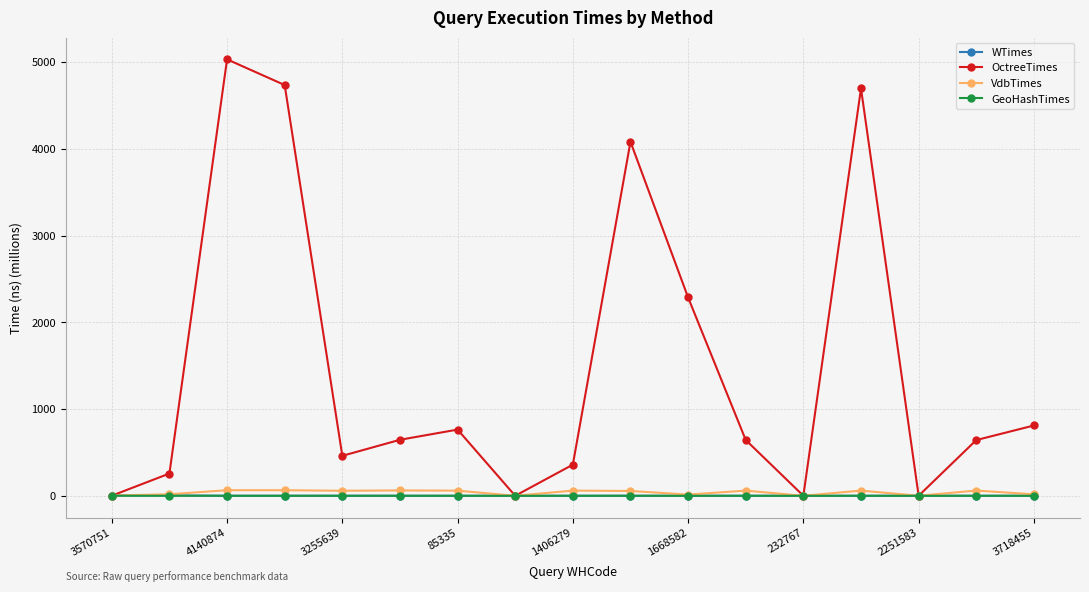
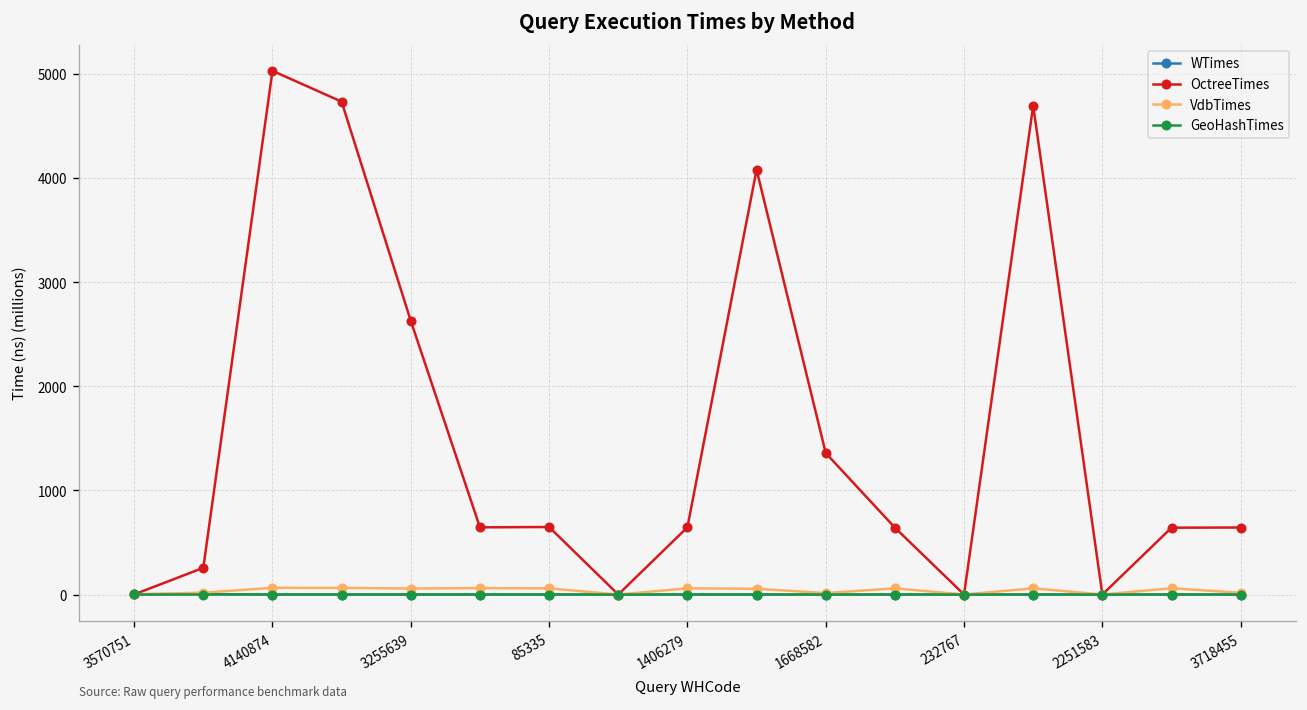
OctreeTimes, 3255639: 500 -> 2600
OctreeTimes, 85335: 800 -> 600
OctreeTimes, 1406279: 400 -> 600
OctreeTimes, 1668582: 2300 -> 1400
OctreeTimes, 3718455: 800 -> 600
